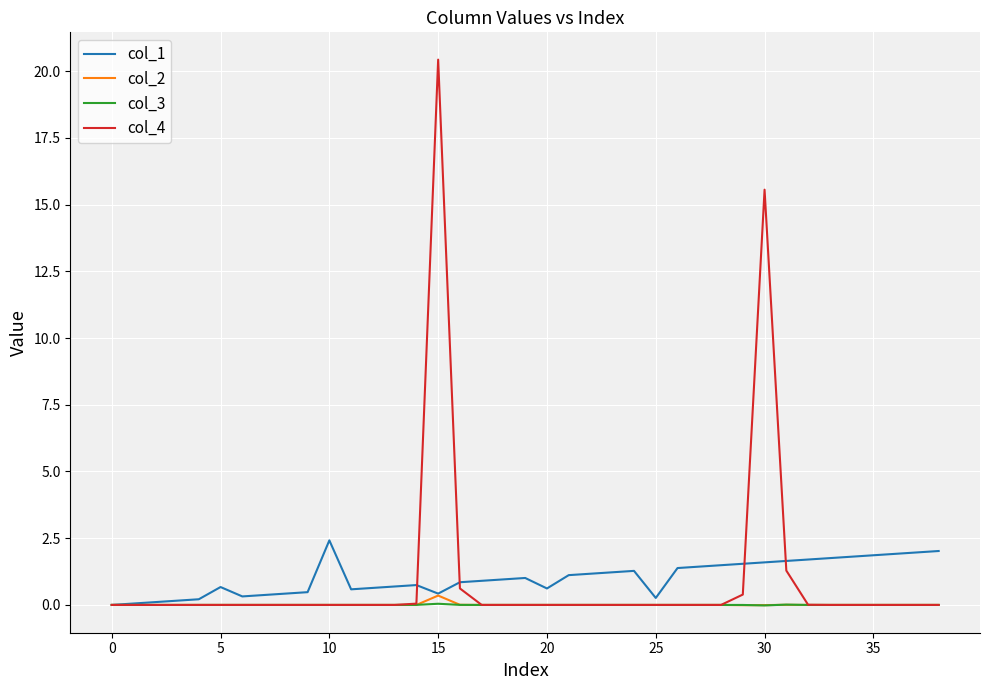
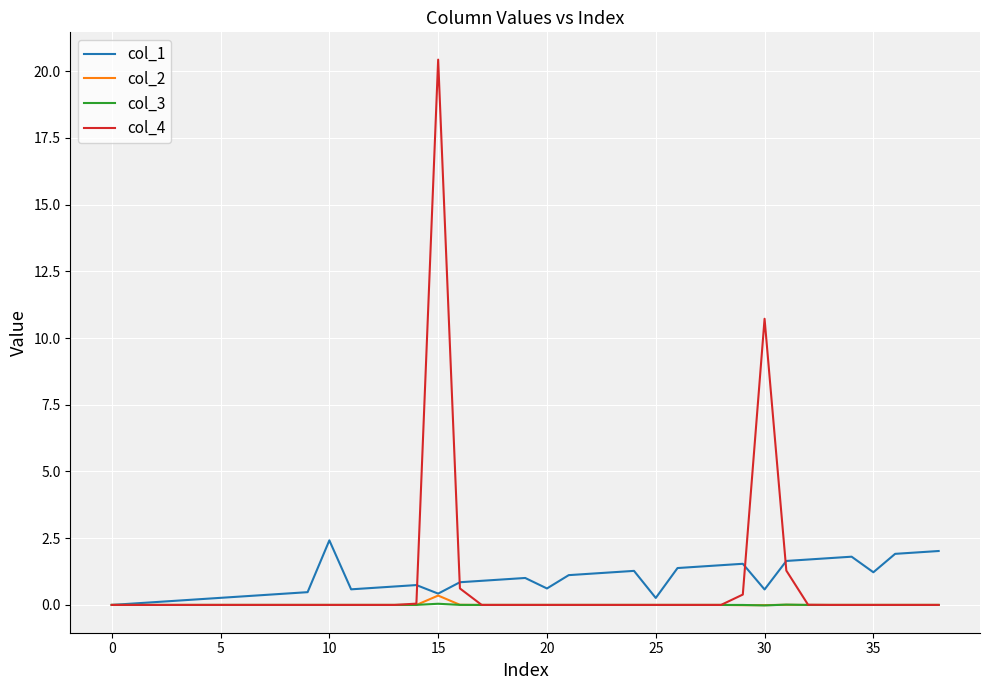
col_1, 5: 0.7 -> 0.3
col_1, 30: 1.6 -> 0.6
col_4, 30: 15.6 -> 10.7
col_1, 35: 1.9 -> 1.2
